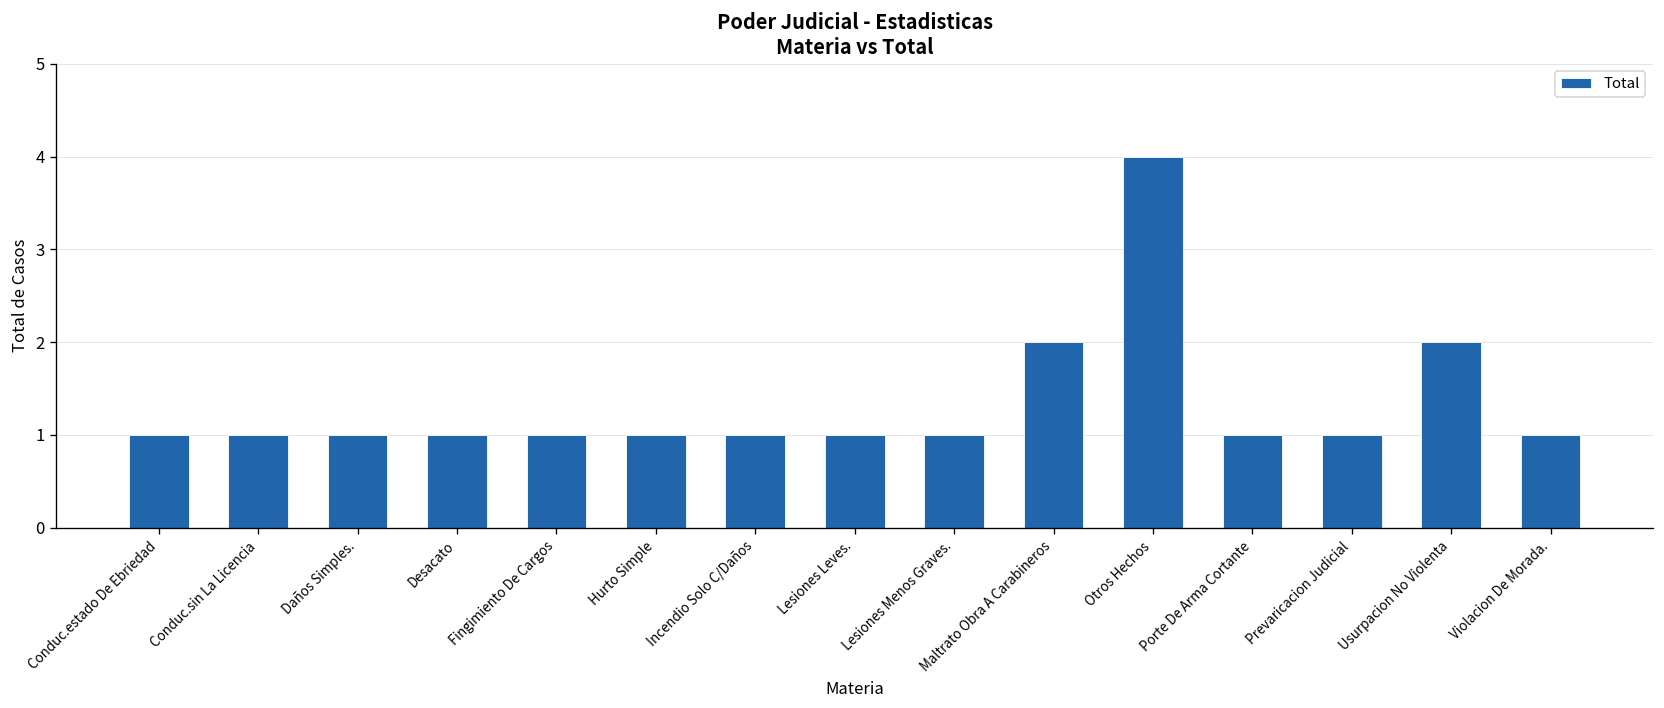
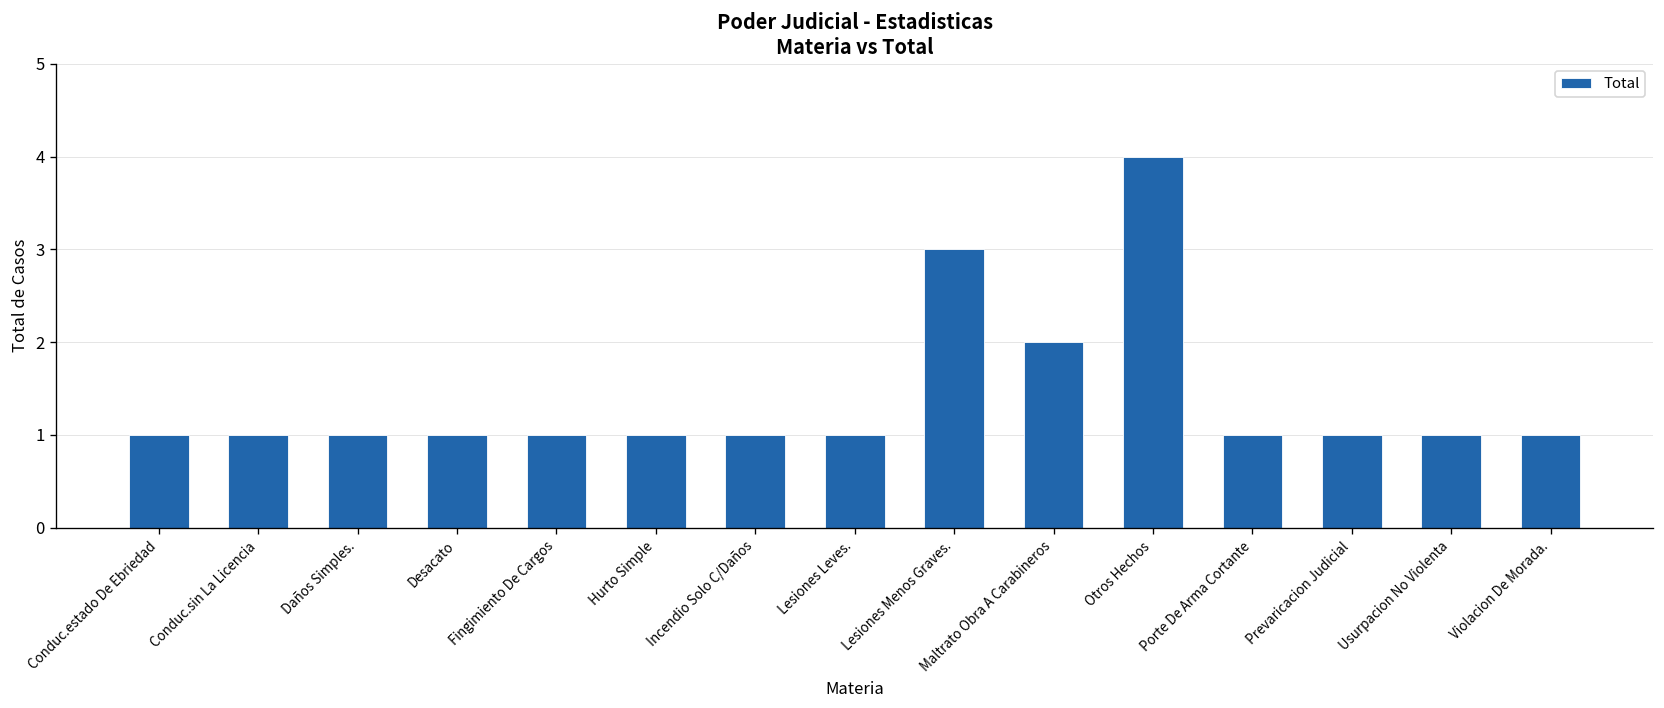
Lesiones Menos Graves.: 1 -> 3
Usurpacion No Violenta: 2 -> 1
